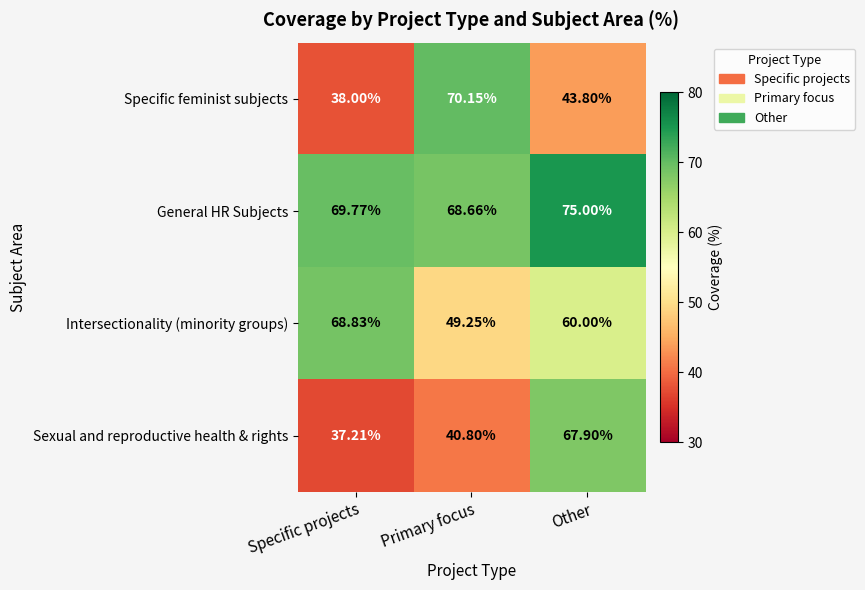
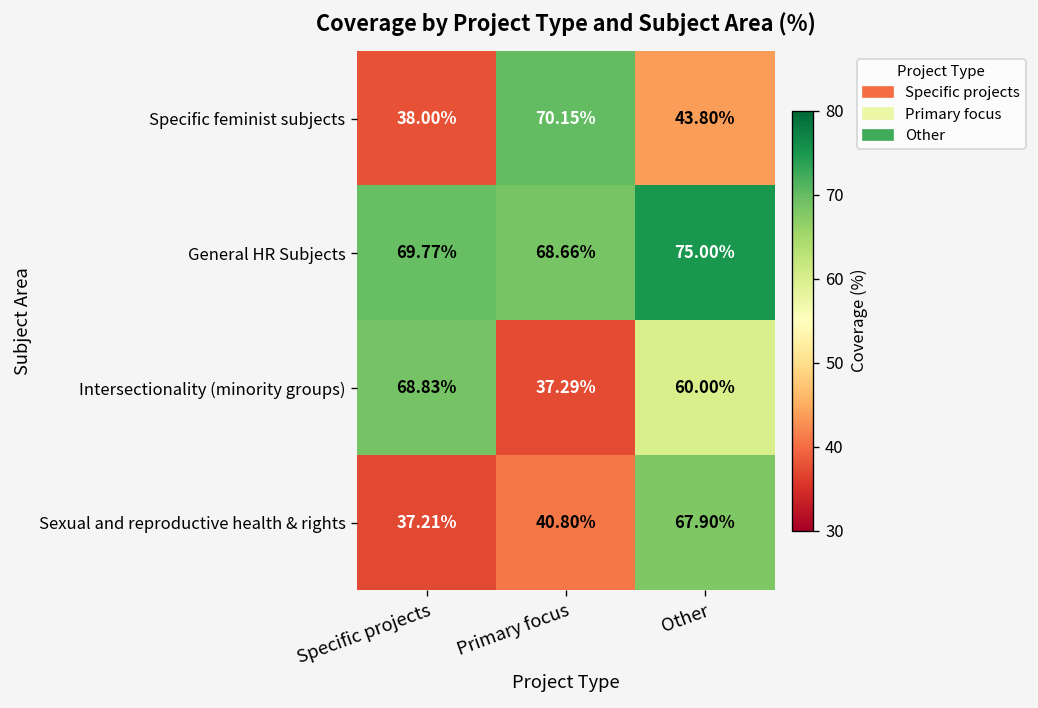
Intersectionality (minority groups), Primary focus: 49.25% -> 37.29%
